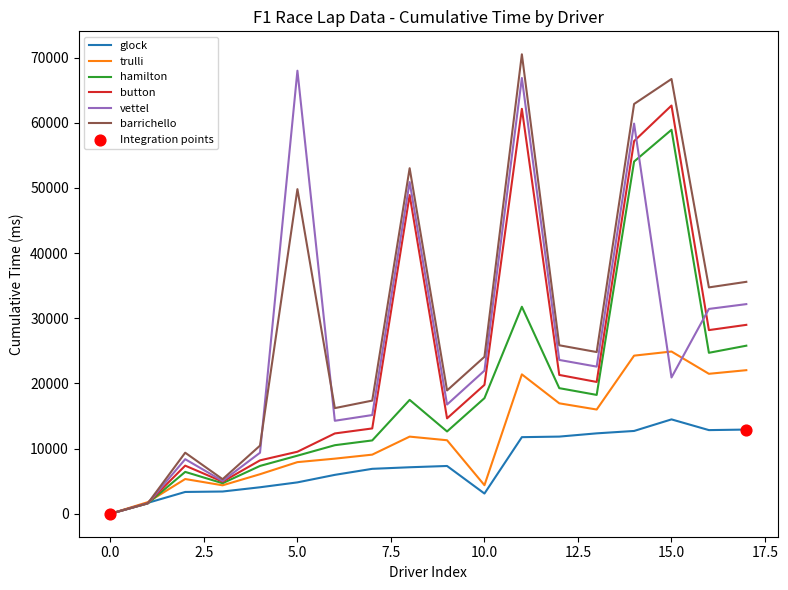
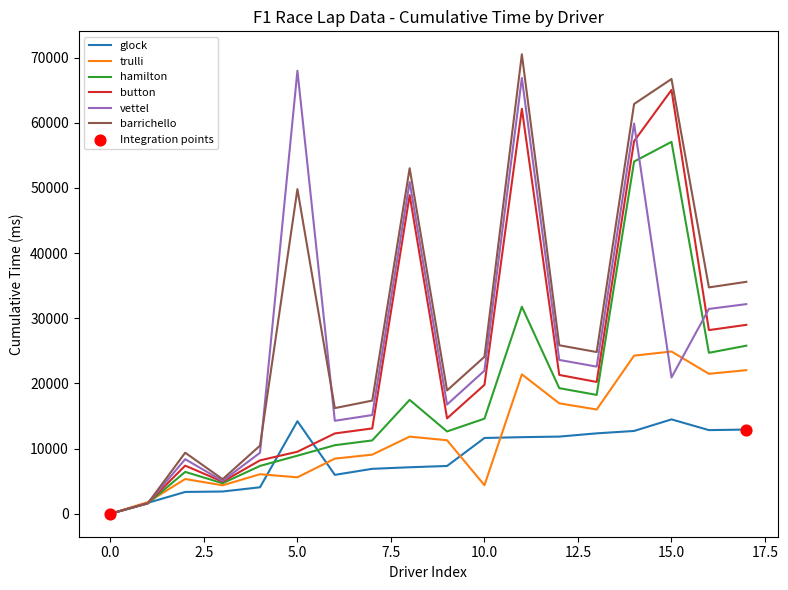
glock, 5.0: 5000 -> 14000
trulli, 5.0: 8000 -> 6000
glock, 10.0: 3000 -> 12000
hamilton, 10.0: 18000 -> 15000
hamilton, 15.0: 59000 -> 57000
button, 15.0: 63000 -> 65000
